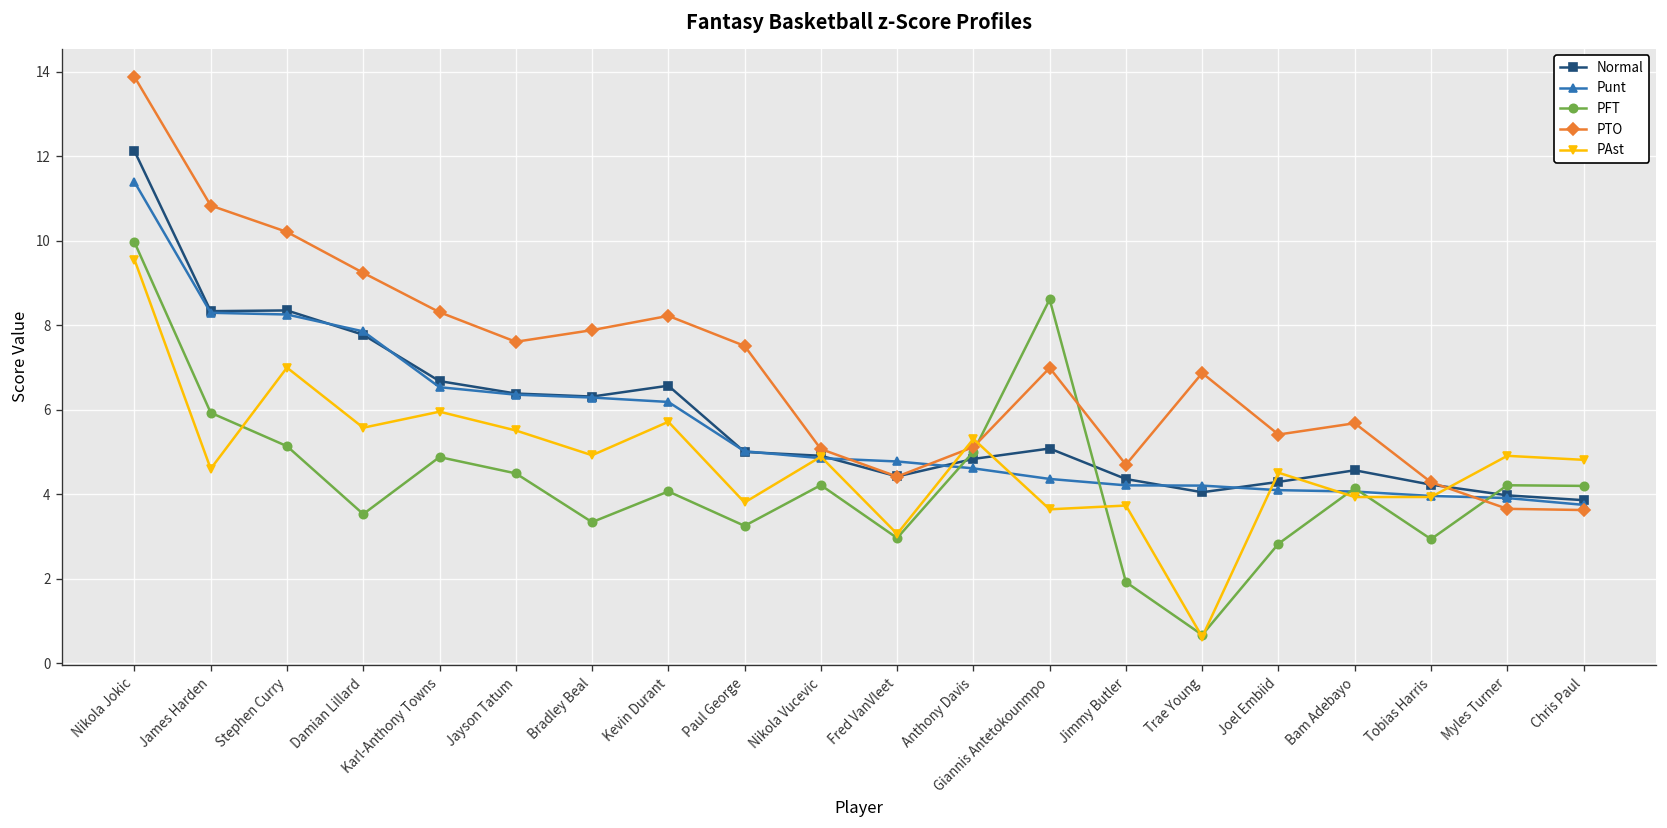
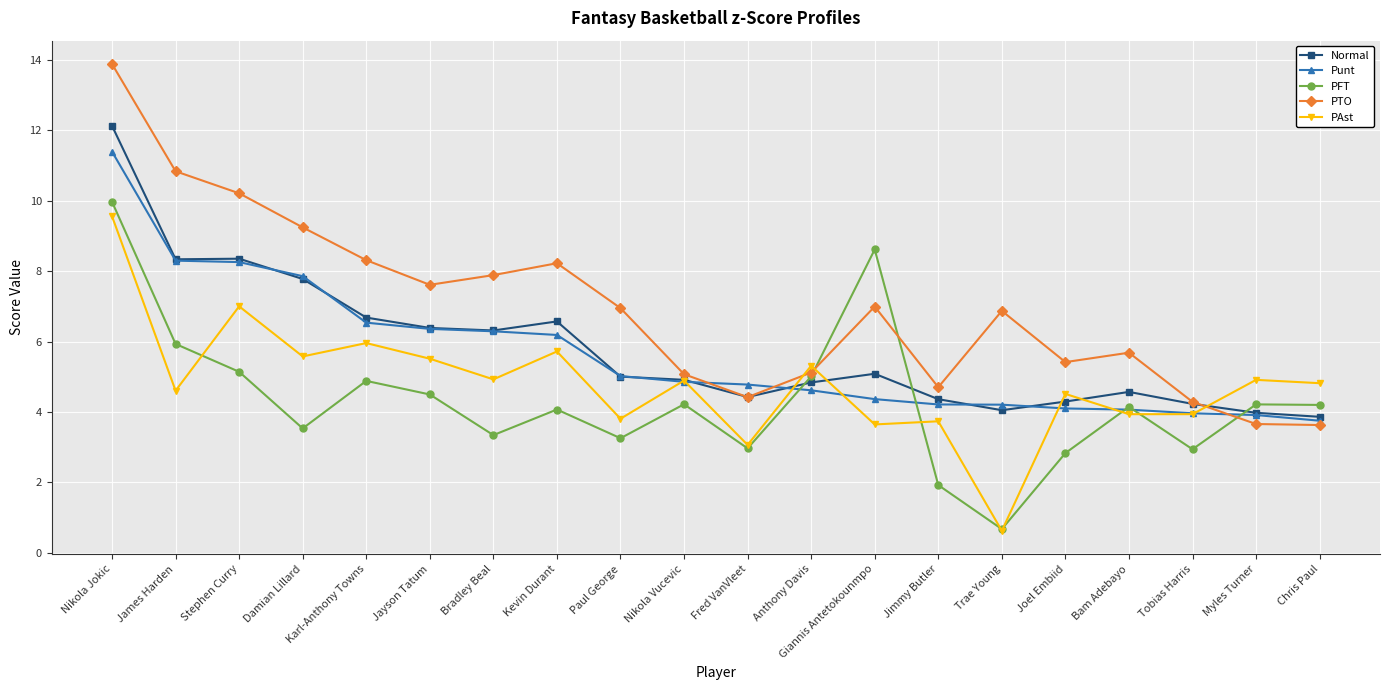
PTO, Paul George: 7.5 -> 7.0
